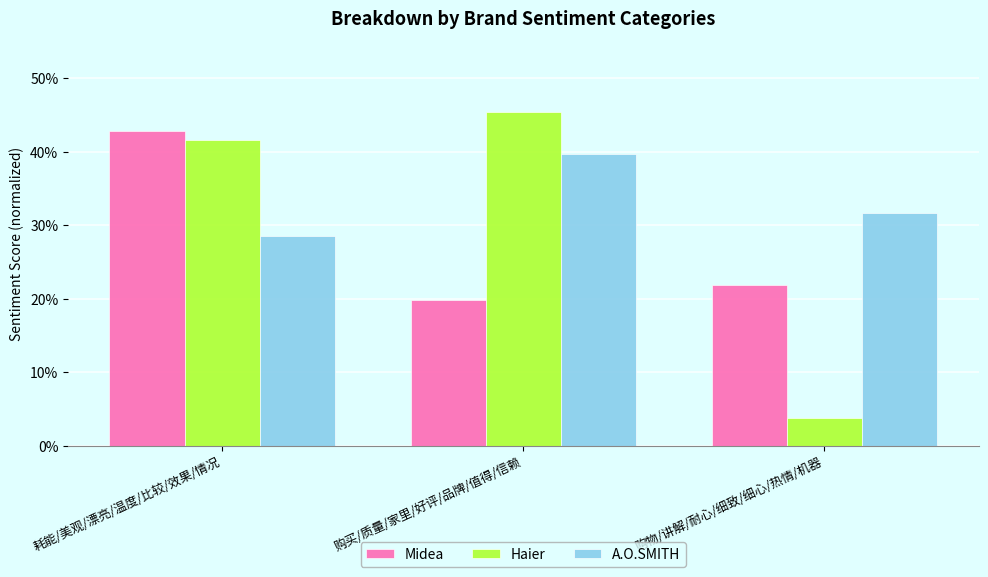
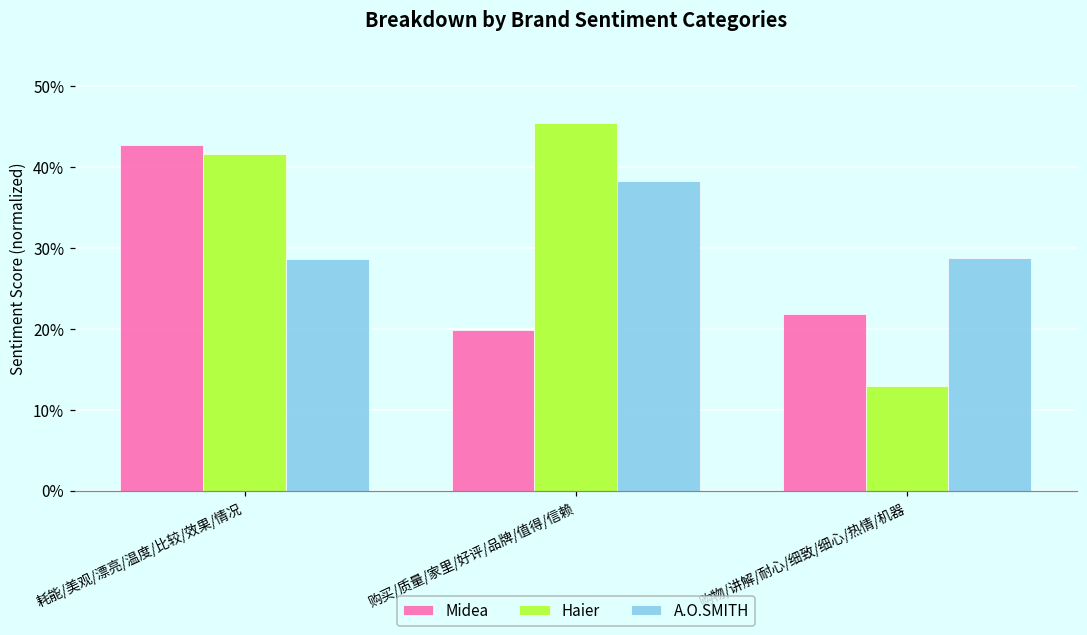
A.O.SMITH, 购买/质量/家里/好评/品牌/值得/信赖: 40% -> 38%
Haier, 购物/讲解/耐心/细致/细心/热情/机器: 4% -> 13%
A.O.SMITH, 购物/讲解/耐心/细致/细心/热情/机器: 32% -> 29%
